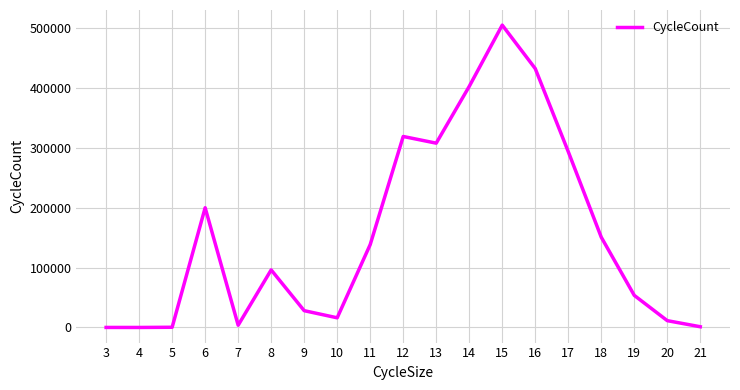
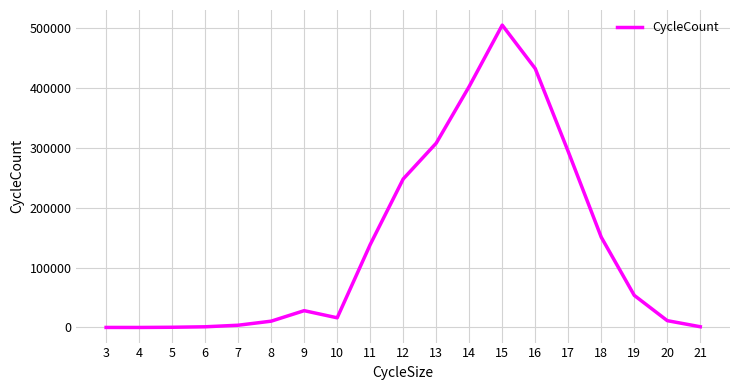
6: 200000 -> 0
8: 100000 -> 10000
12: 320000 -> 250000
